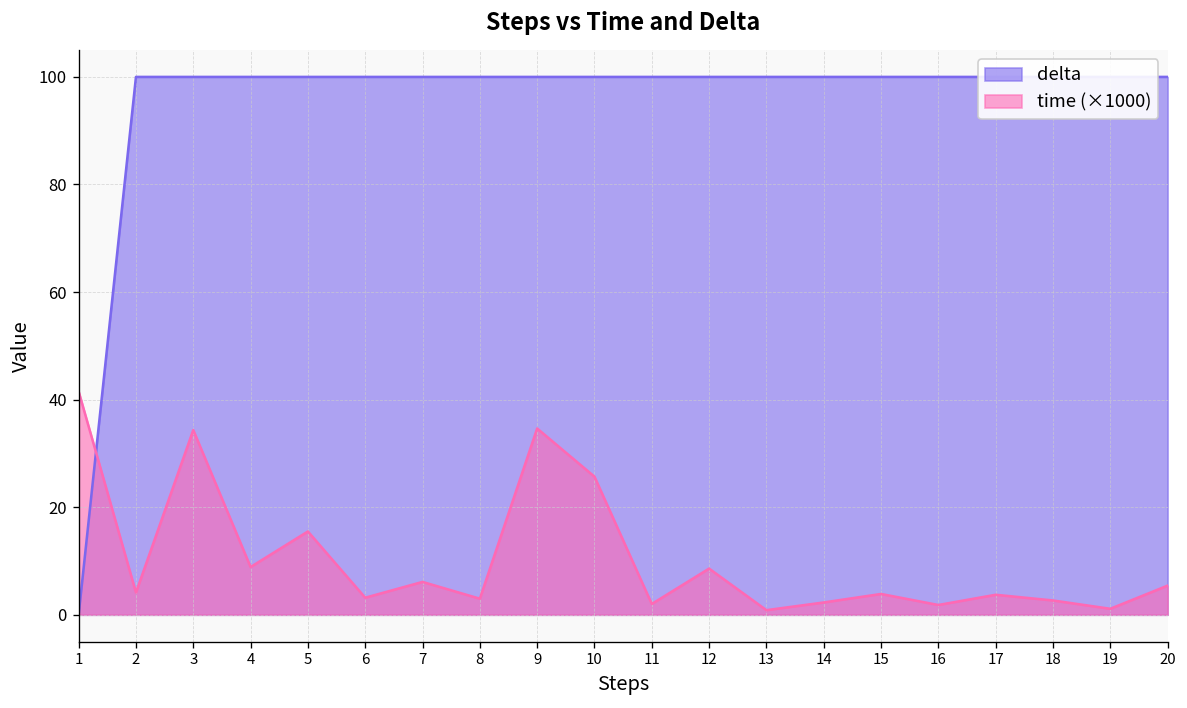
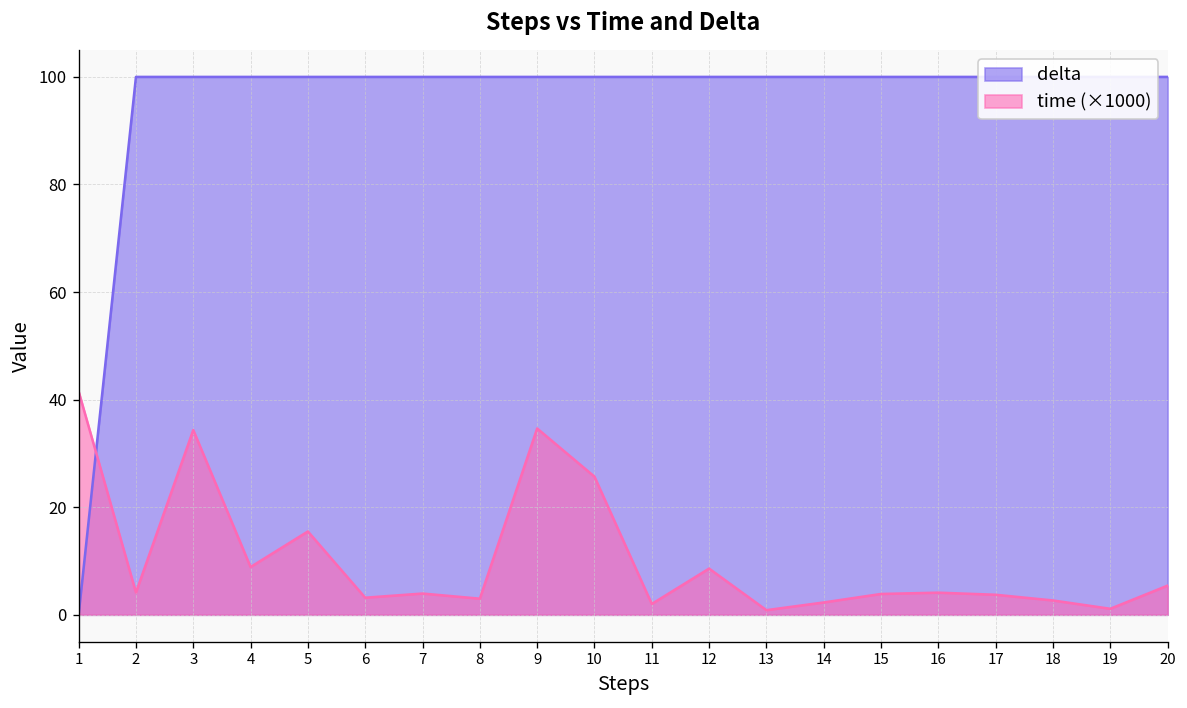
time (×1000), 7: 6 -> 4
time (×1000), 16: 2 -> 4
